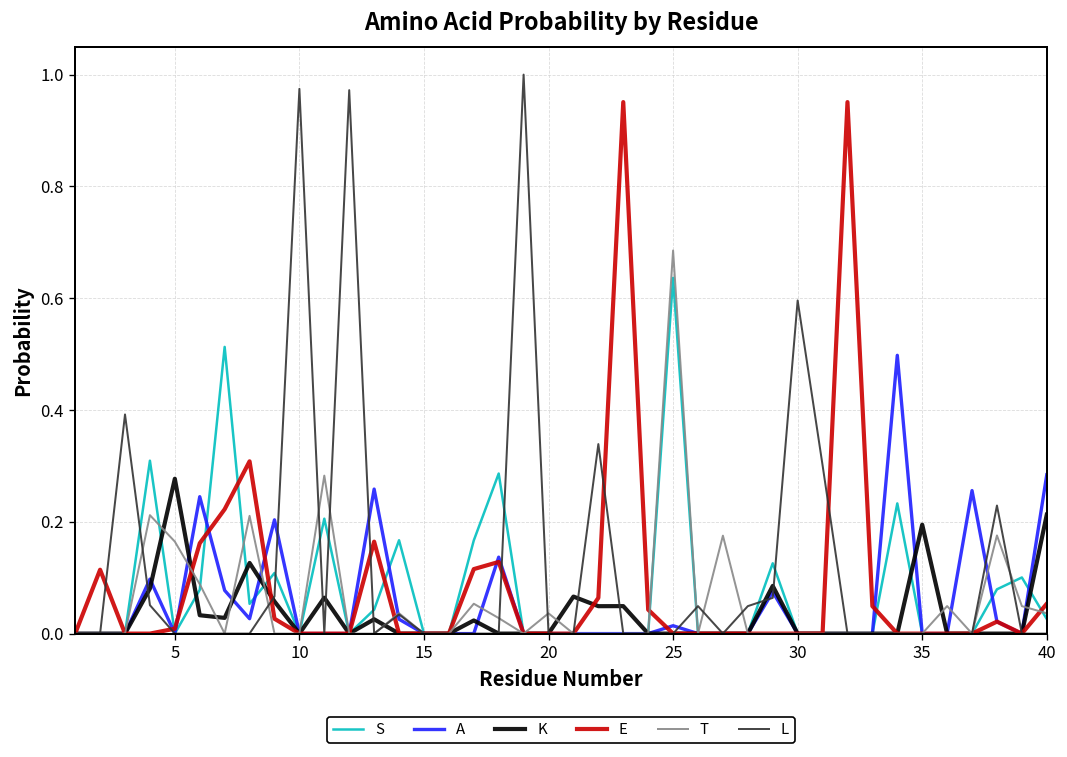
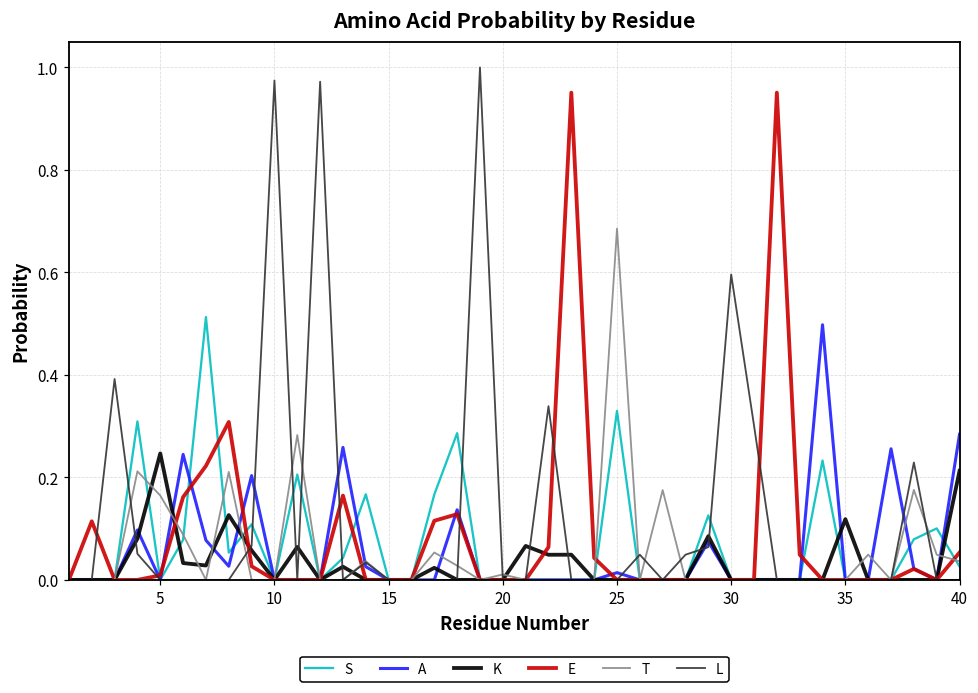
K, 5: 0.28 -> 0.25
T, 20: 0.04 -> 0.01
S, 25: 0.64 -> 0.33
K, 35: 0.19 -> 0.12
